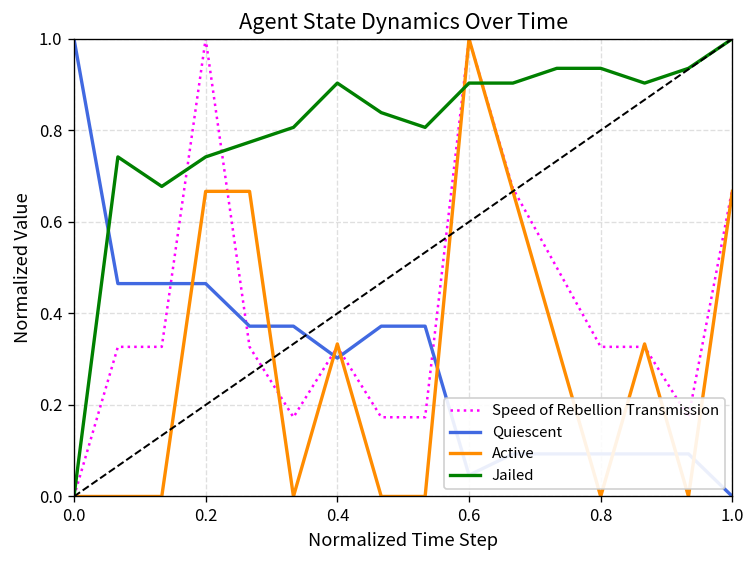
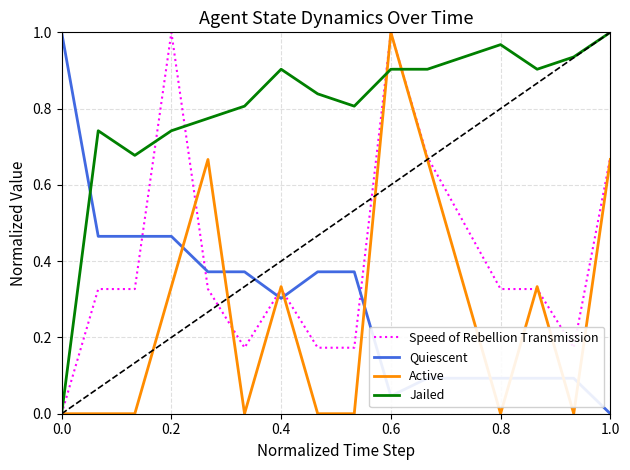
Active, 0.2: 0.67 -> 0.33
Jailed, 0.8: 0.94 -> 0.97
